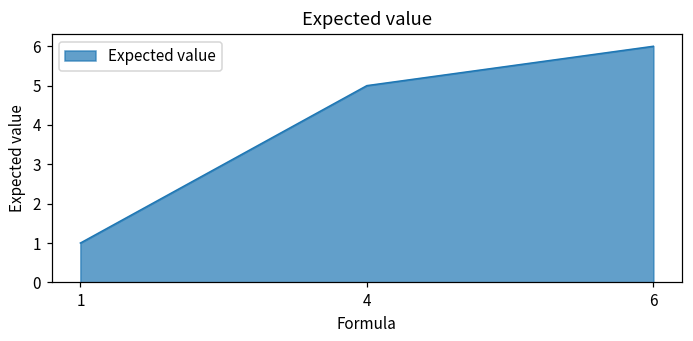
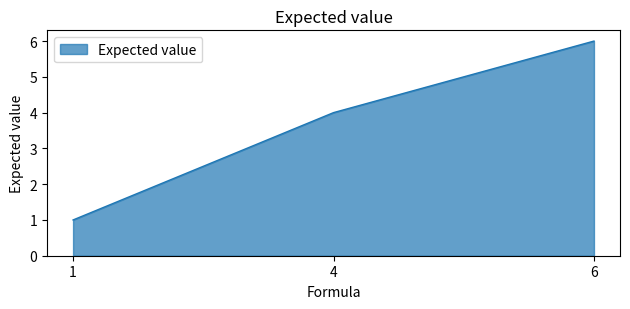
4: 5 -> 4
